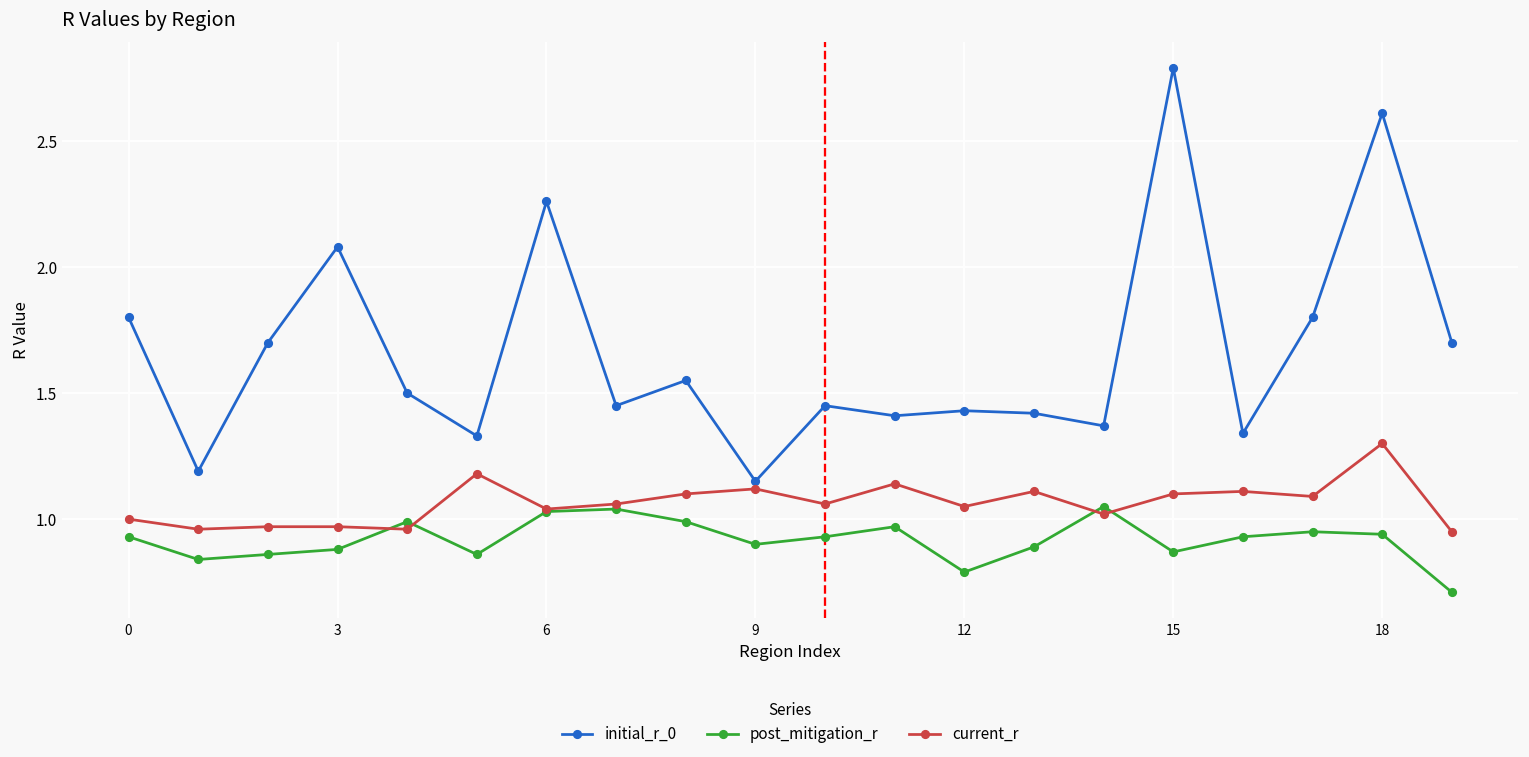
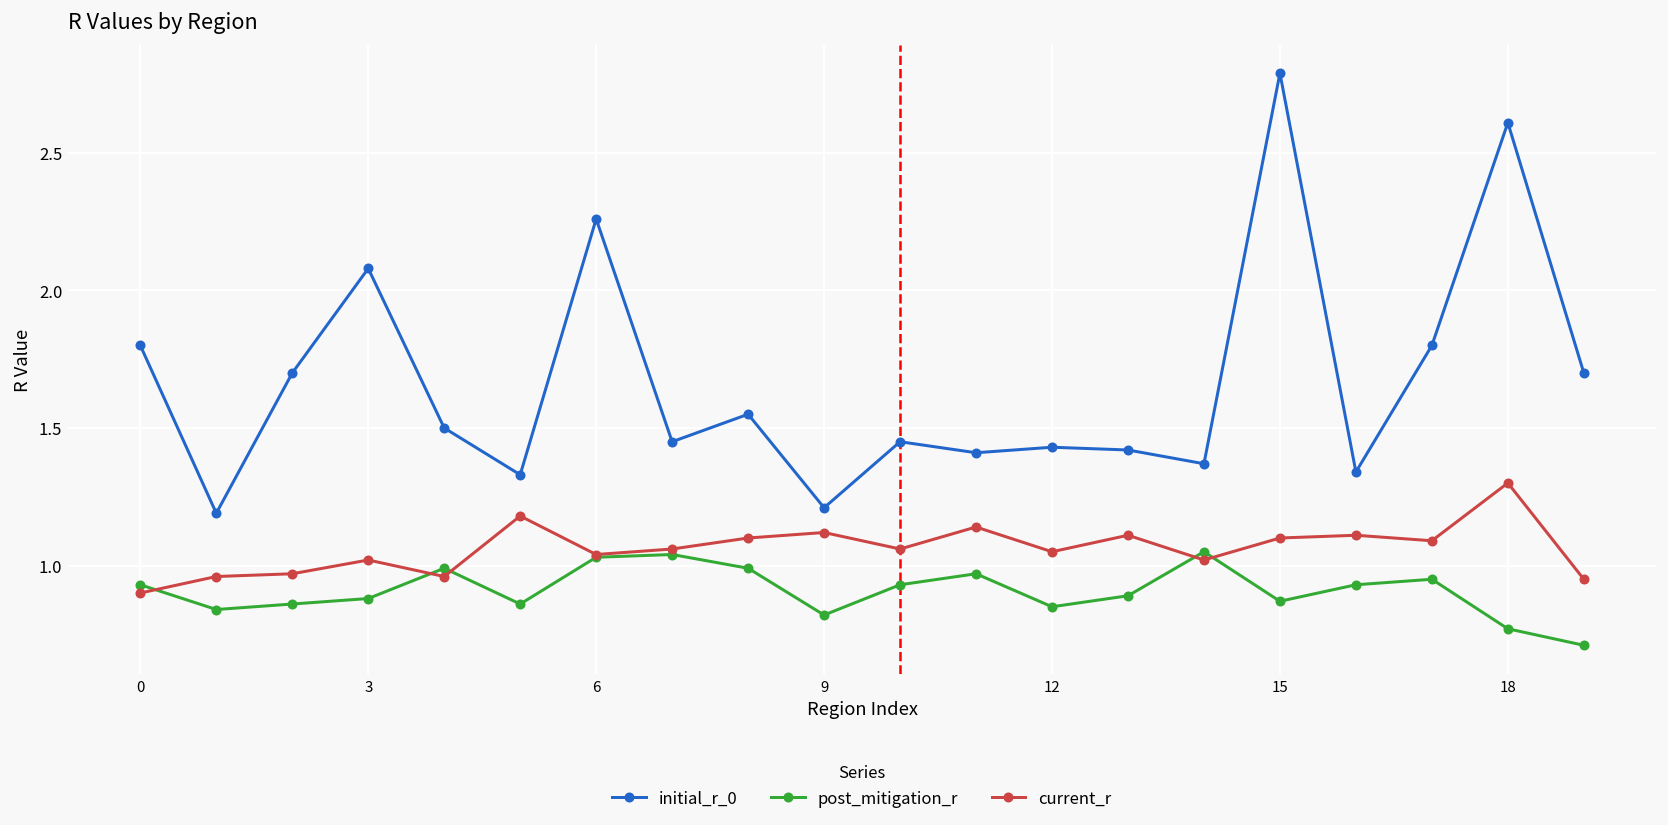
current_r, 0: 1.0 -> 0.9
current_r, 3: 0.97 -> 1.02
initial_r_0, 9: 1.15 -> 1.21
post_mitigation_r, 9: 0.90 -> 0.82
post_mitigation_r, 12: 0.79 -> 0.85
post_mitigation_r, 18: 0.94 -> 0.77
